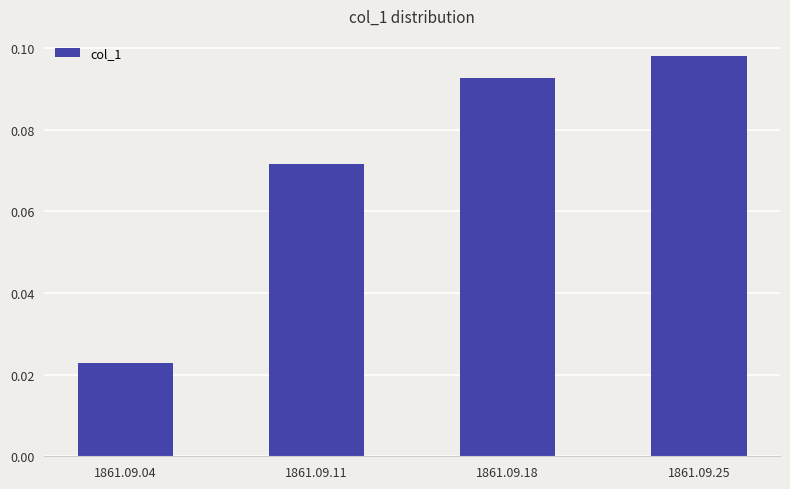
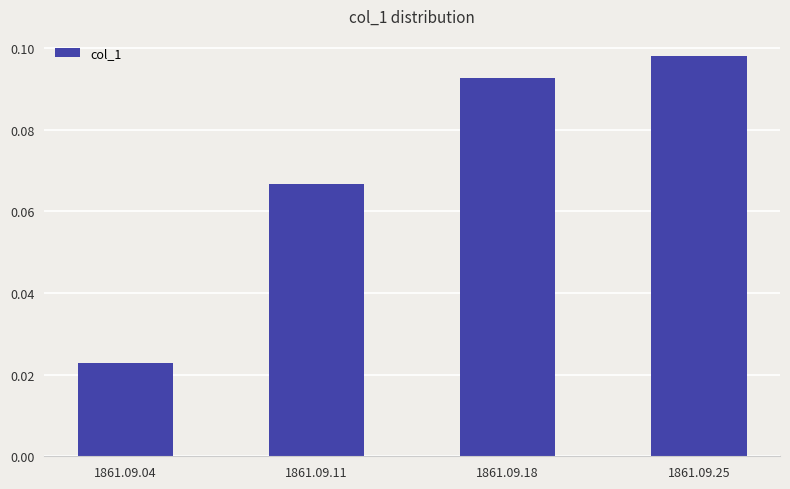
1861.09.11: 0.072 -> 0.067
